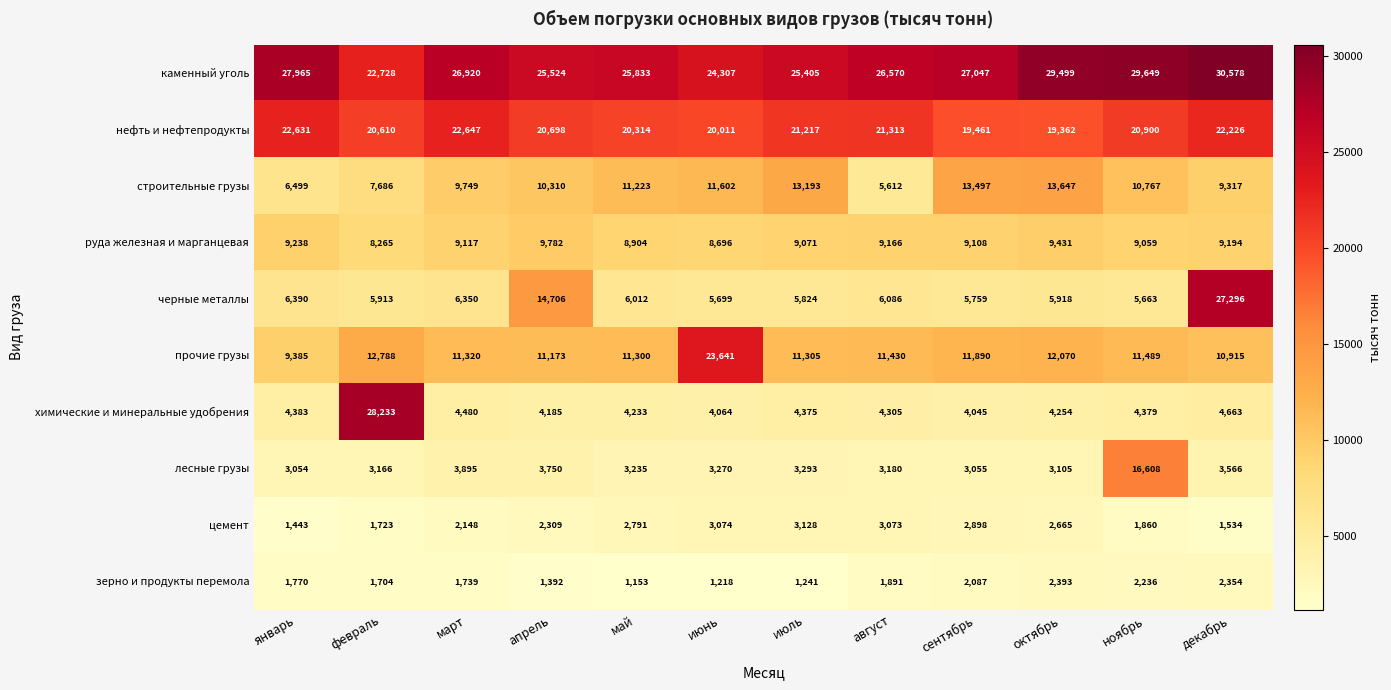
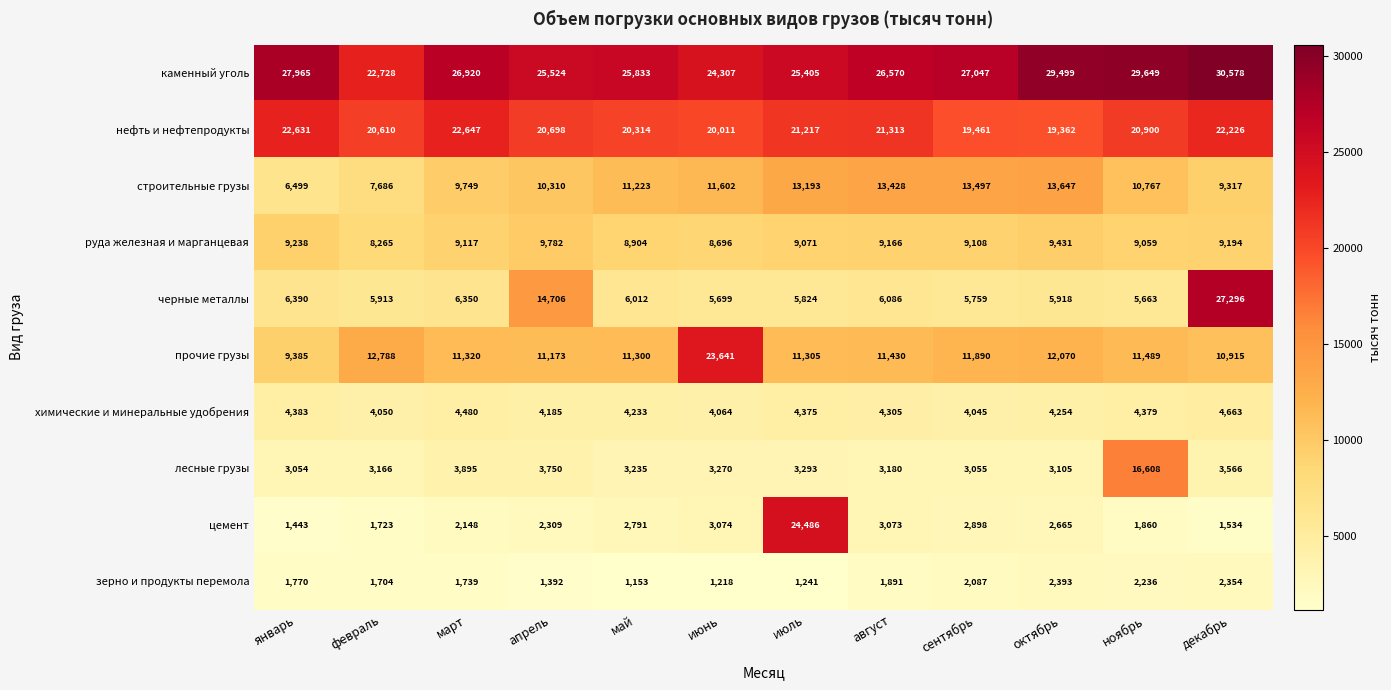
строительные грузы, август: 5,612 -> 13,428
химические и минеральные удобрения, февраль: 28,233 -> 4,050
цемент, июль: 3,128 -> 24,486
